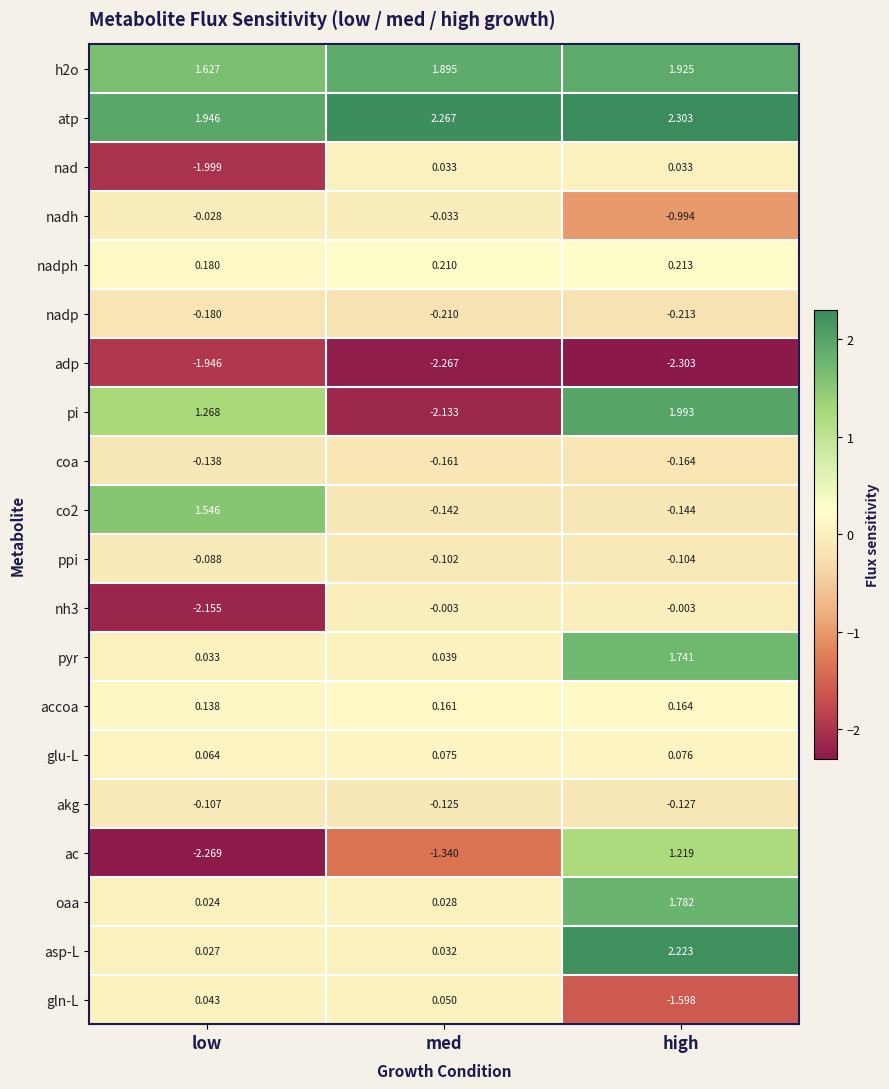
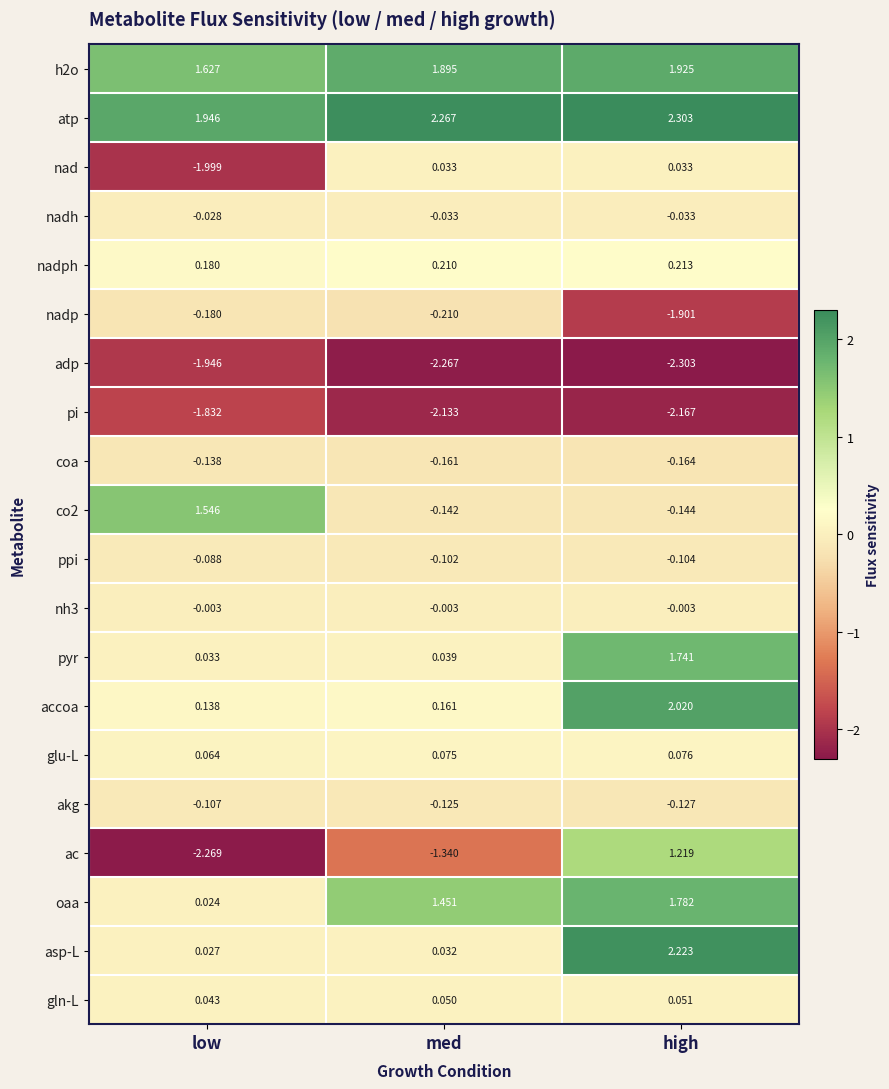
nadh, high: -0.994 -> -0.033
nadp, high: -0.213 -> -1.901
pi, low: 1.268 -> -1.832
pi, high: 1.993 -> -2.167
nh3, low: -2.155 -> -0.003
accoa, high: 0.164 -> 2.020
oaa, med: 0.028 -> 1.451
gln-L, high: -1.598 -> 0.051
